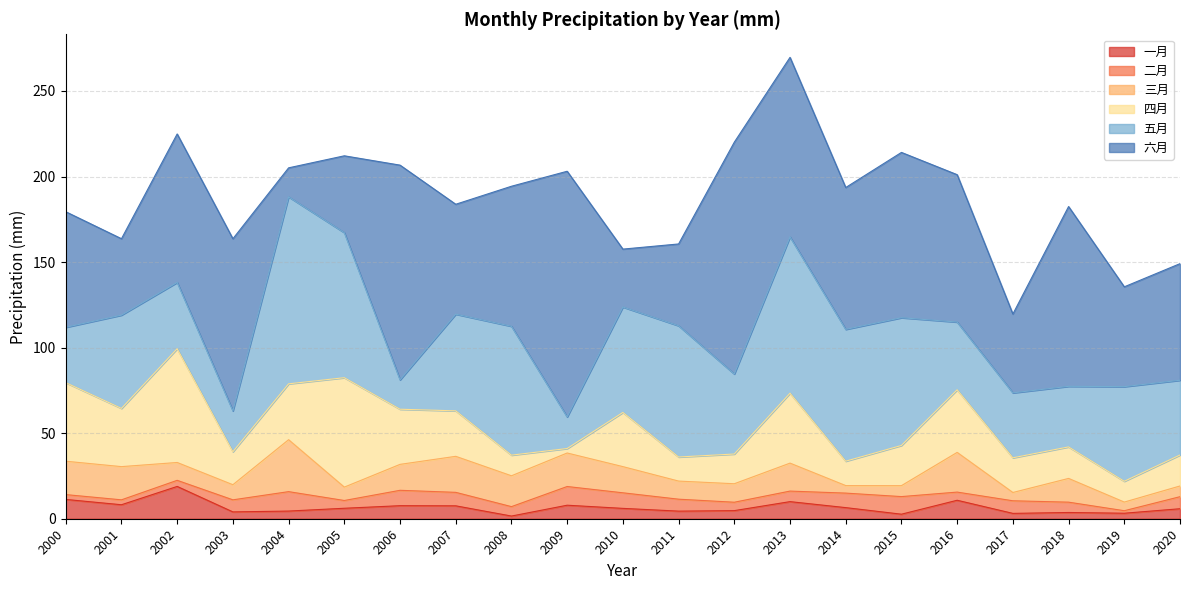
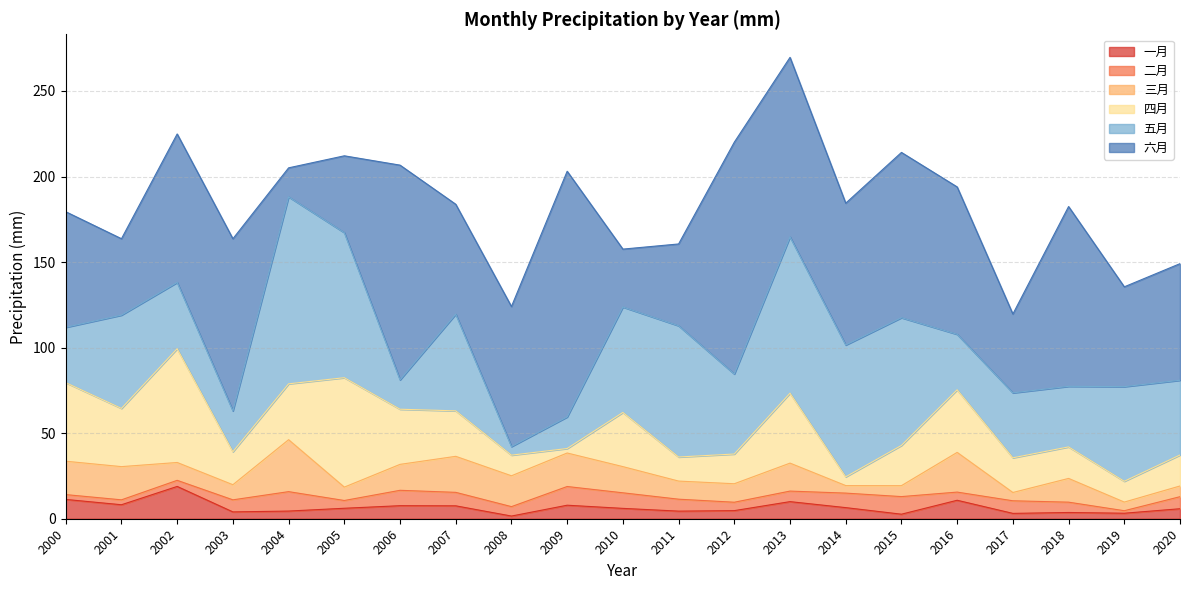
五月, 2008: 75 -> 5
四月, 2014: 14 -> 5
五月, 2016: 40 -> 32
